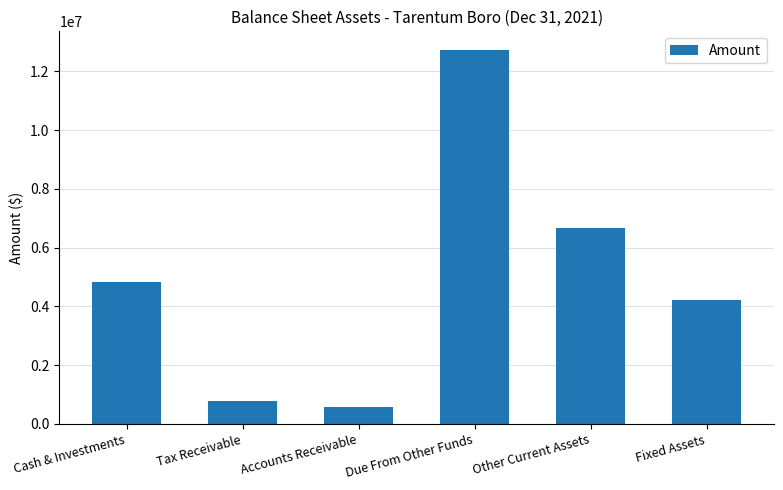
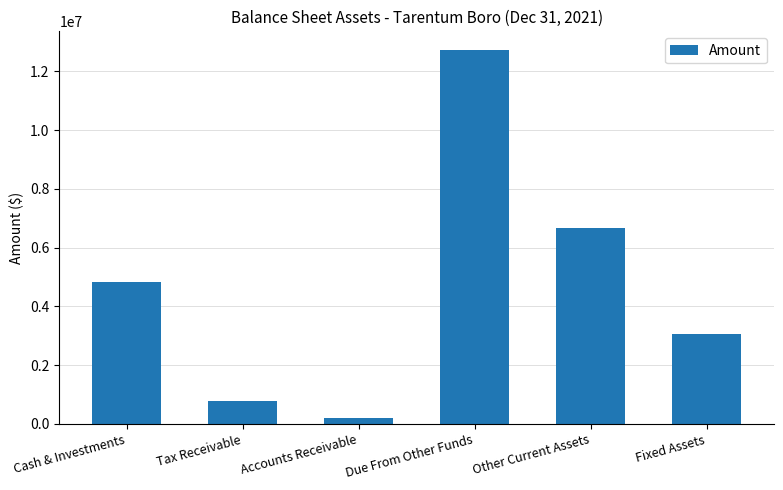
Accounts Receivable: 600000 -> 200000
Fixed Assets: 4200000 -> 3100000
